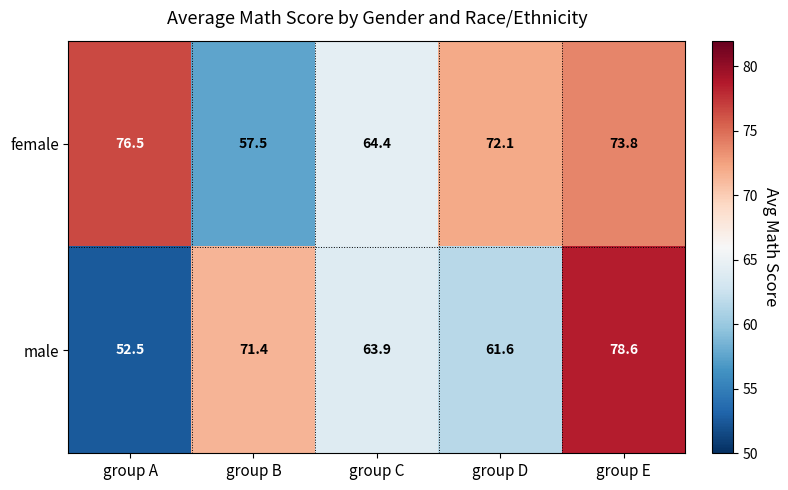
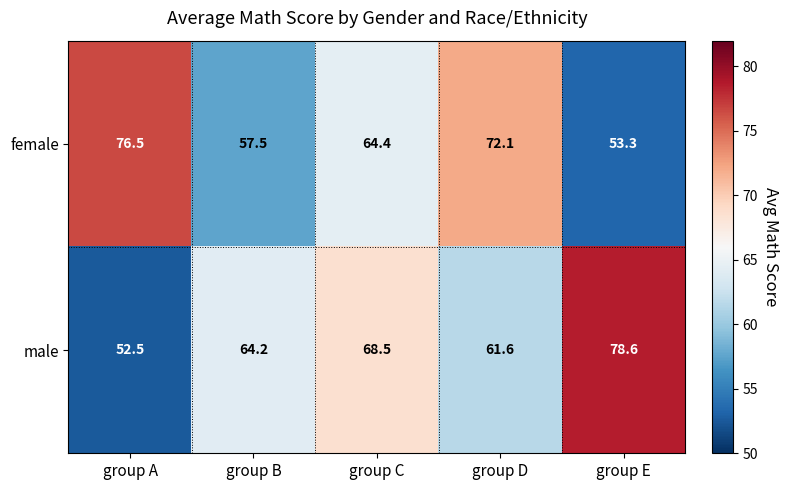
female, group E: 73.8 -> 53.3
male, group B: 71.4 -> 64.2
male, group C: 63.9 -> 68.5
